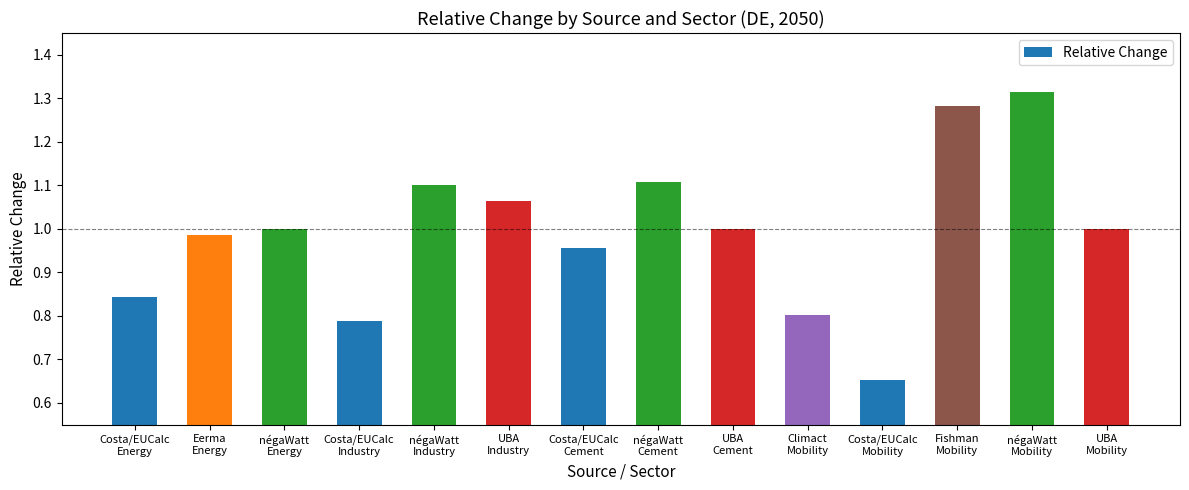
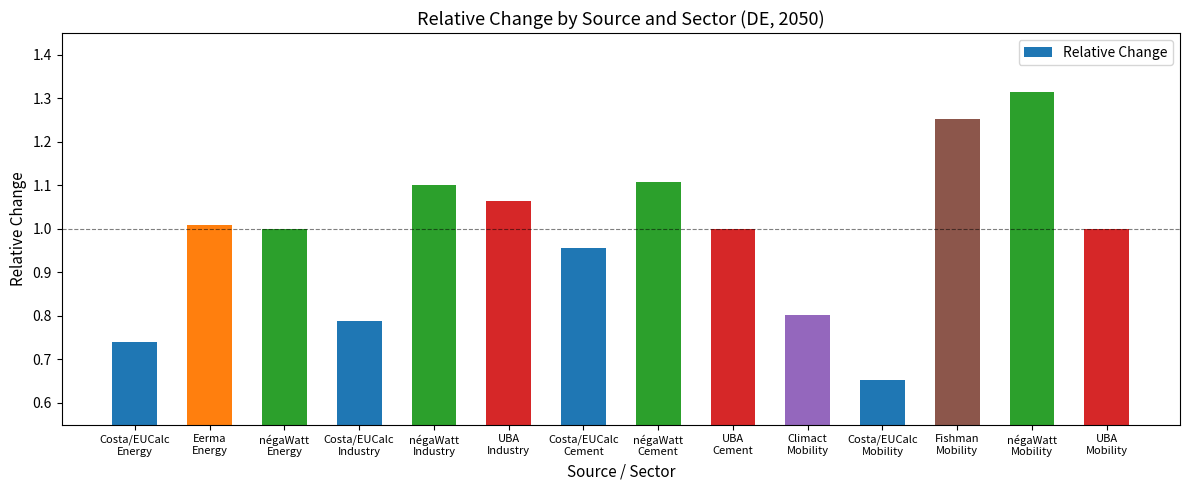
Costa/EUCalc Energy: 0.84 -> 0.74
Eerma Energy: 0.99 -> 1.01
Fishman Mobility: 1.28 -> 1.25
